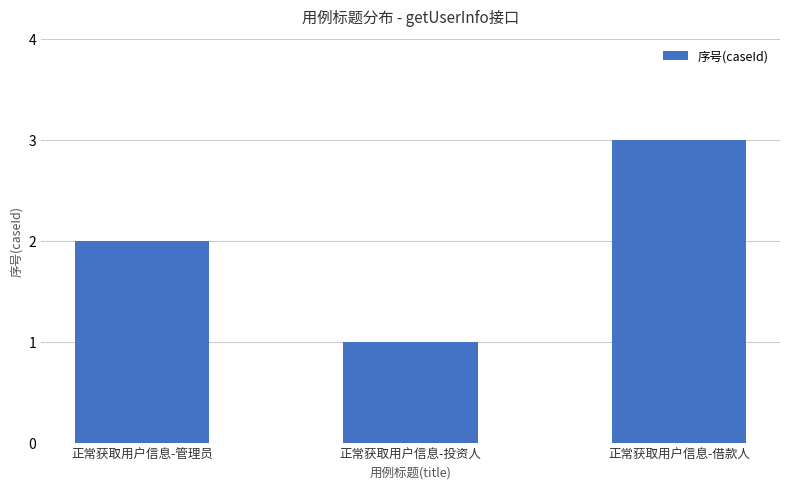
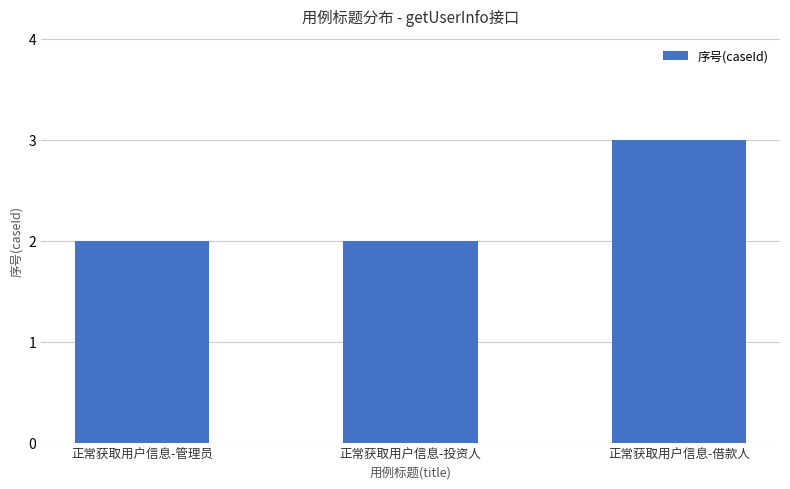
正常获取用户信息-投资人: 1 -> 2
